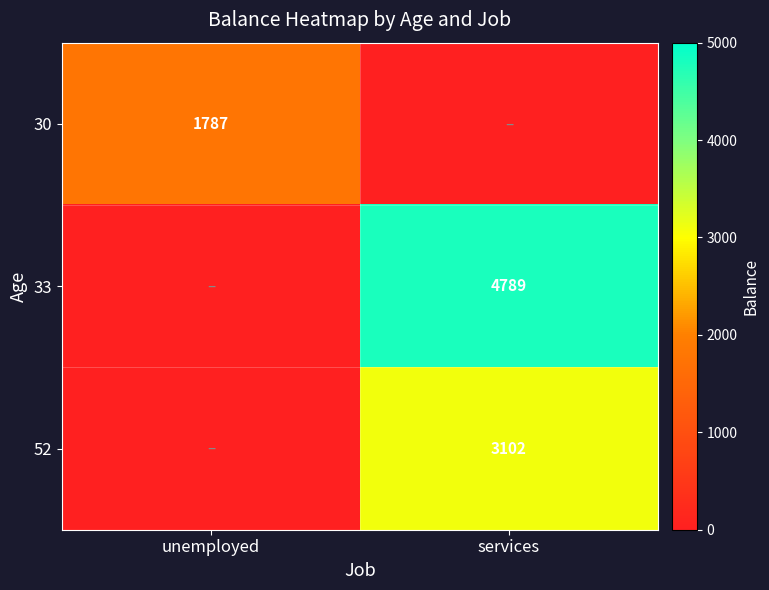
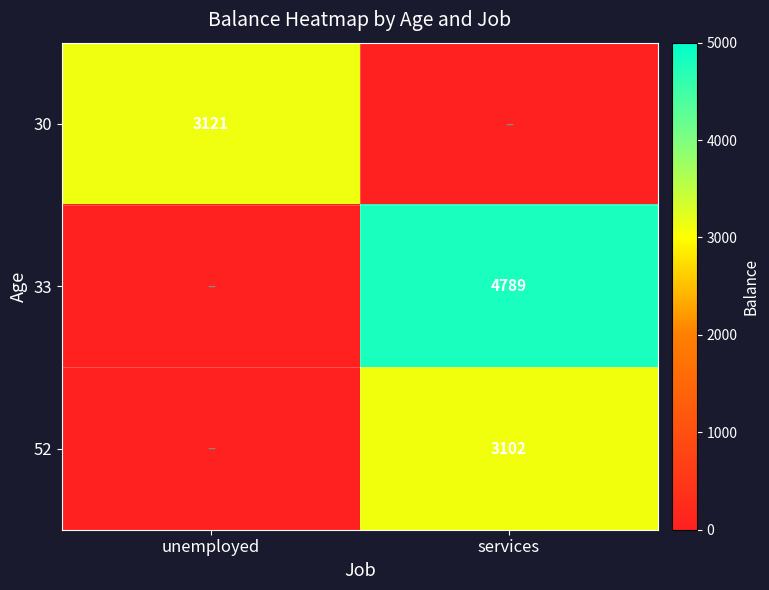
30, unemployed: 1787 -> 3121
